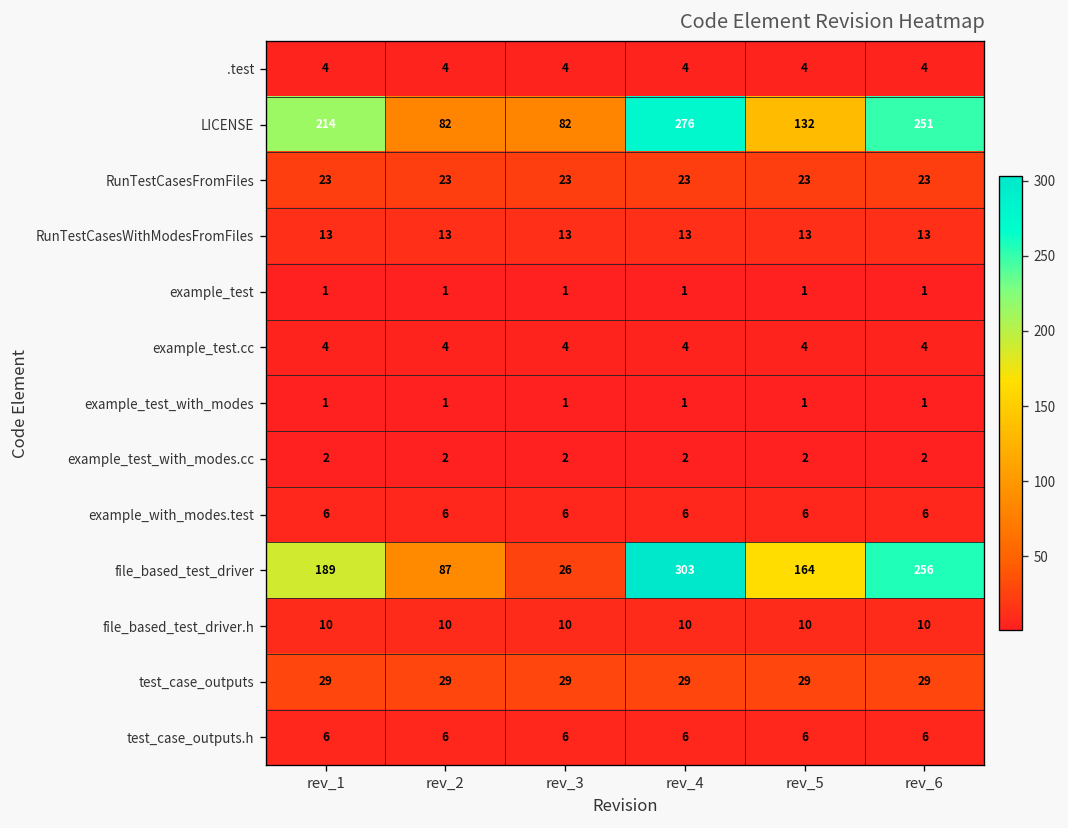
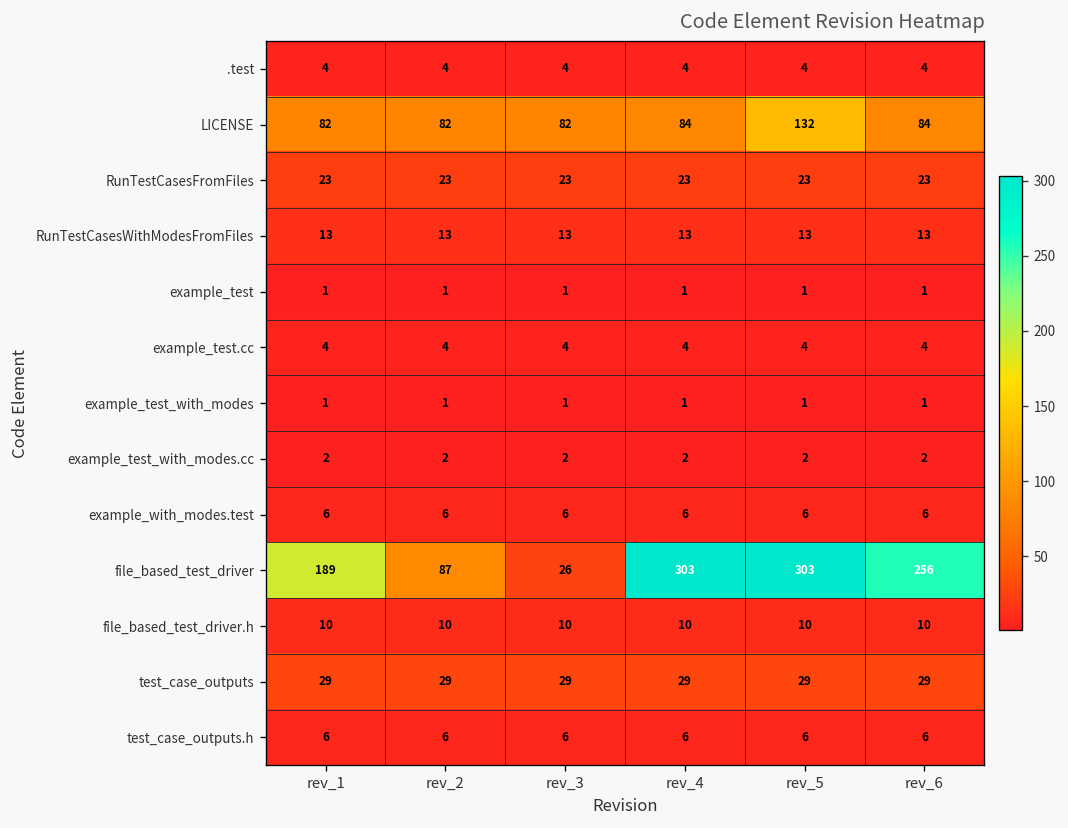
LICENSE, rev_1: 214 -> 82
LICENSE, rev_4: 276 -> 84
LICENSE, rev_6: 251 -> 84
file_based_test_driver, rev_5: 164 -> 303
